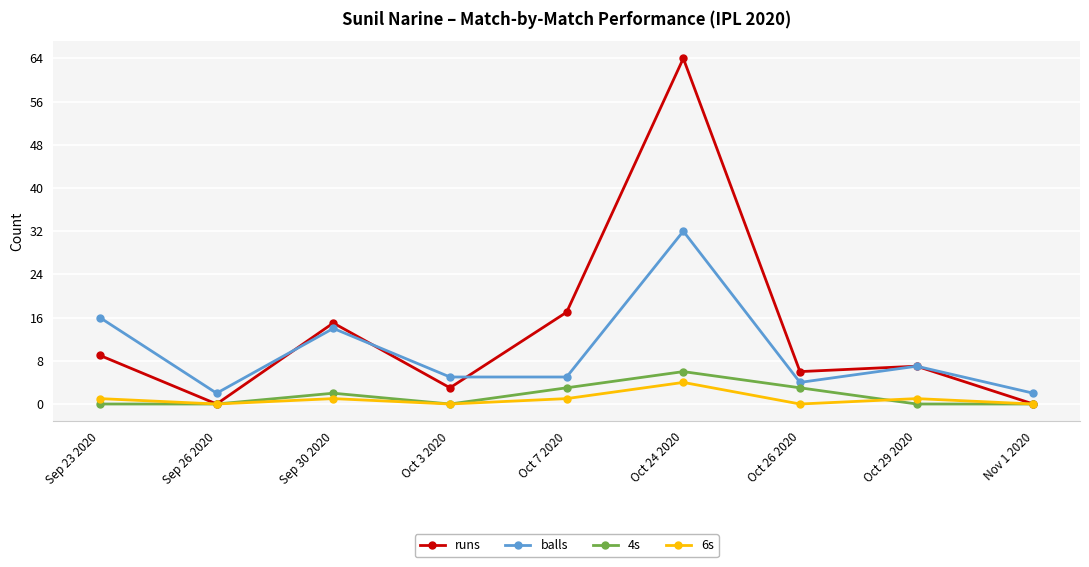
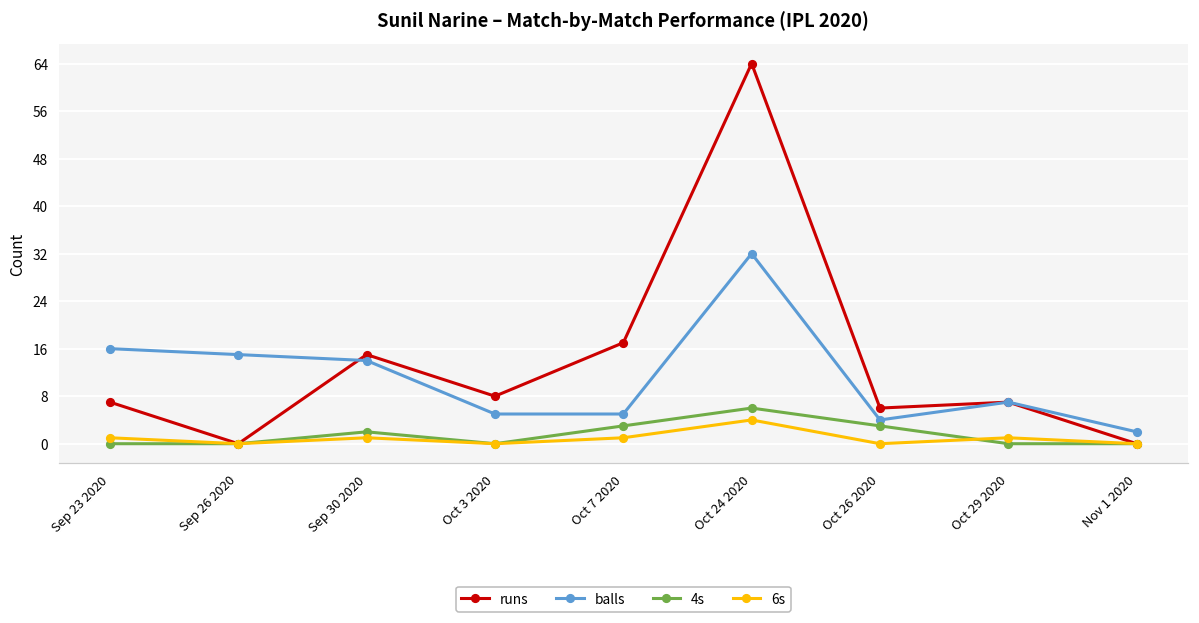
runs, Sep 23 2020: 9 -> 7
balls, Sep 26 2020: 2 -> 15
runs, Oct 3 2020: 3 -> 8
